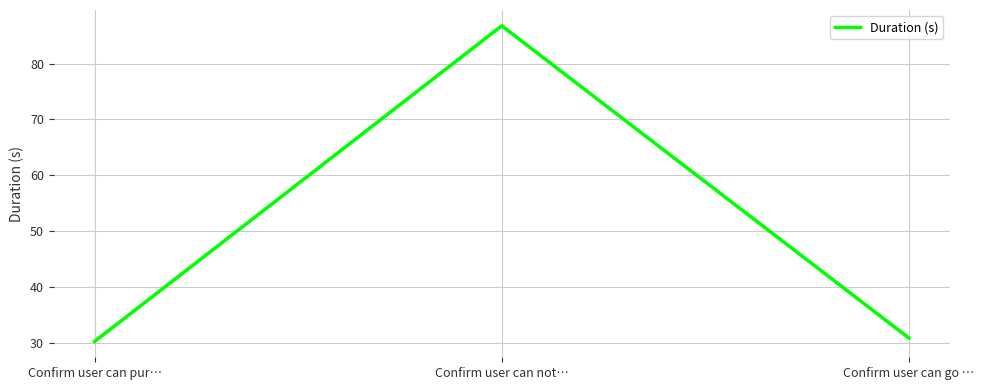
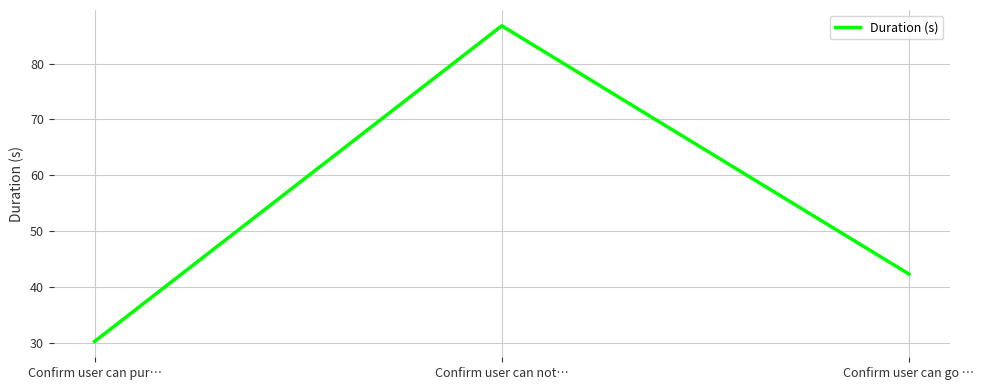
Confirm user can go …: 31 -> 42
